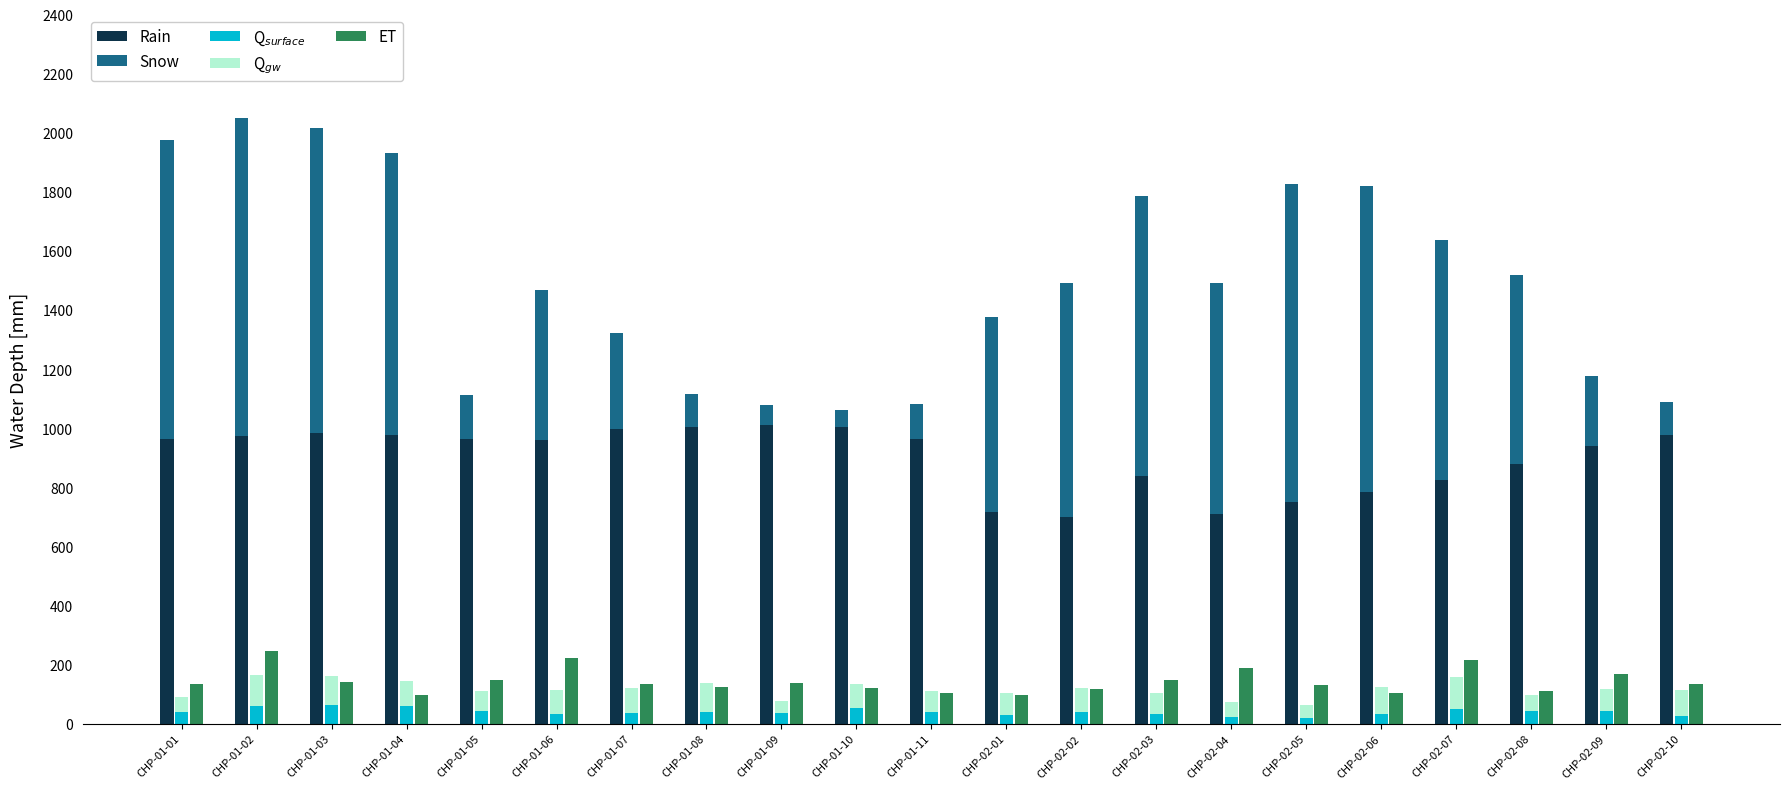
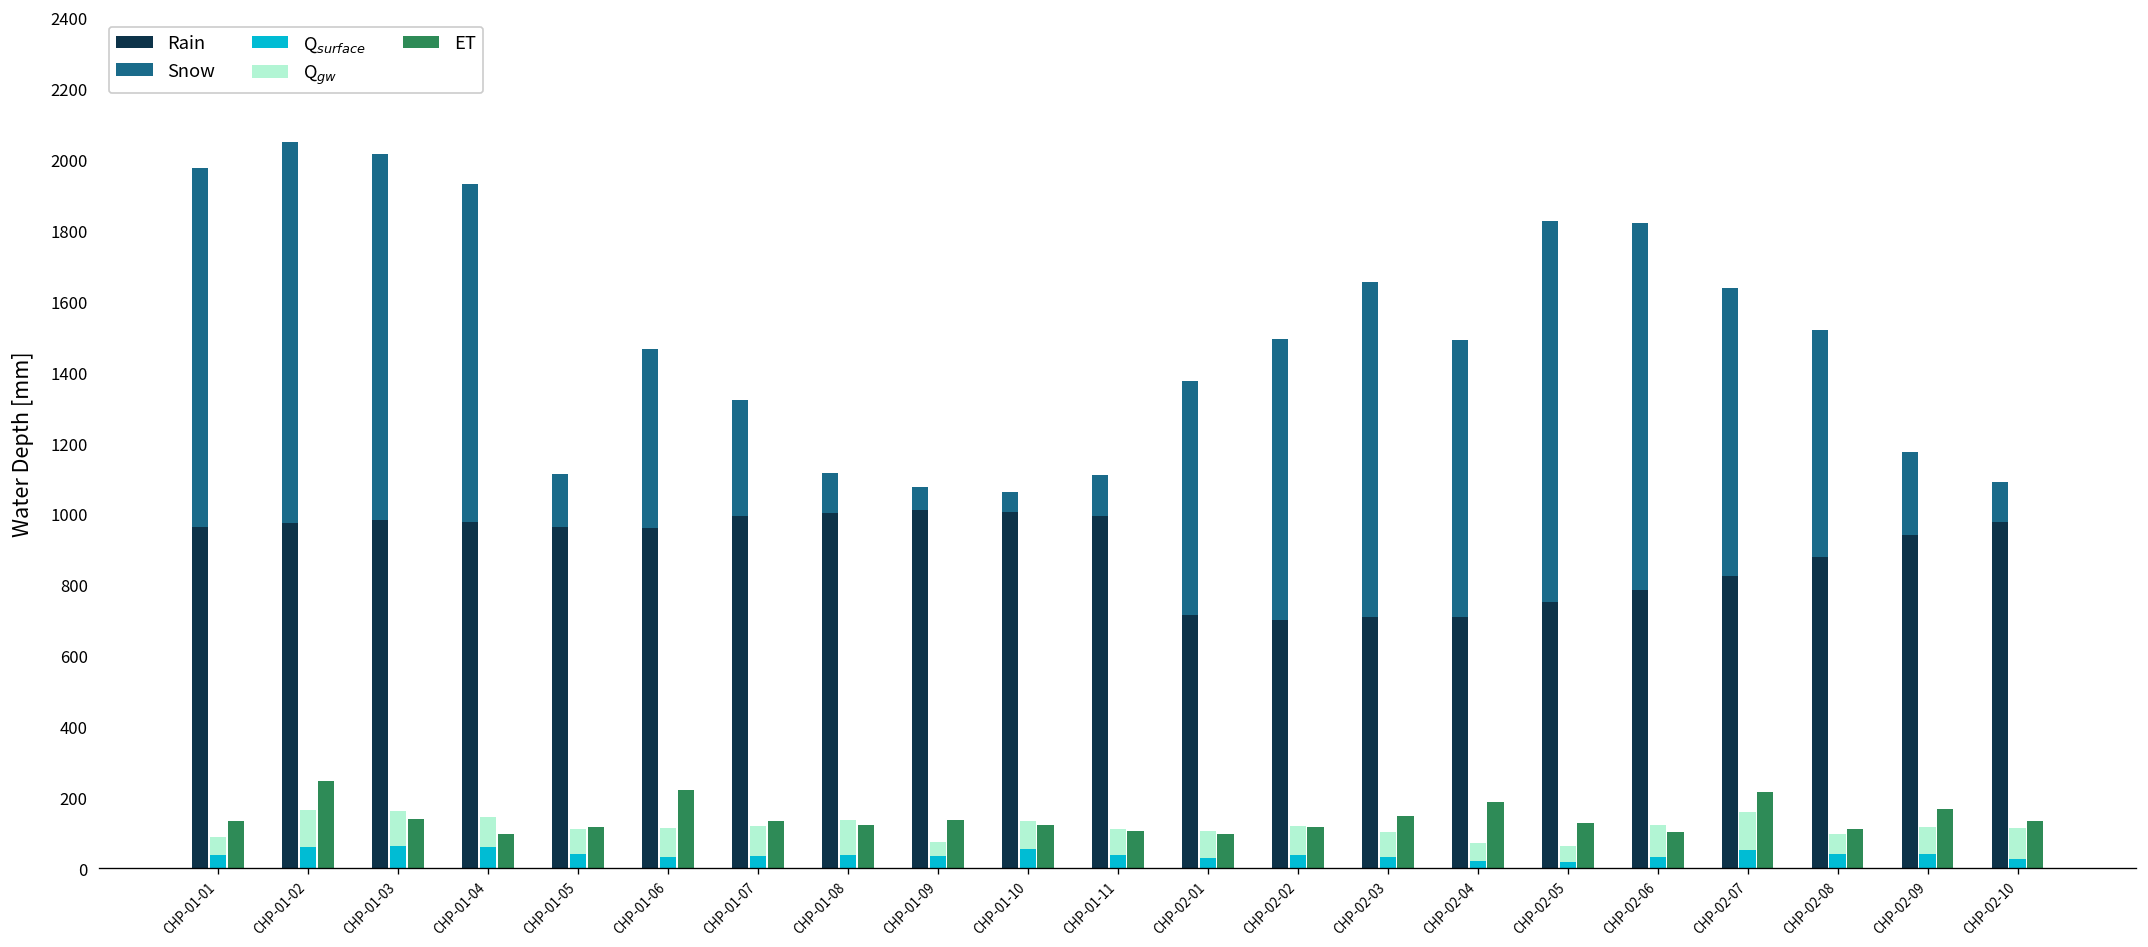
ET, CHP-01-05: 150 -> 120
Rain, CHP-01-11: 960 -> 990
Rain, CHP-02-03: 840 -> 710
